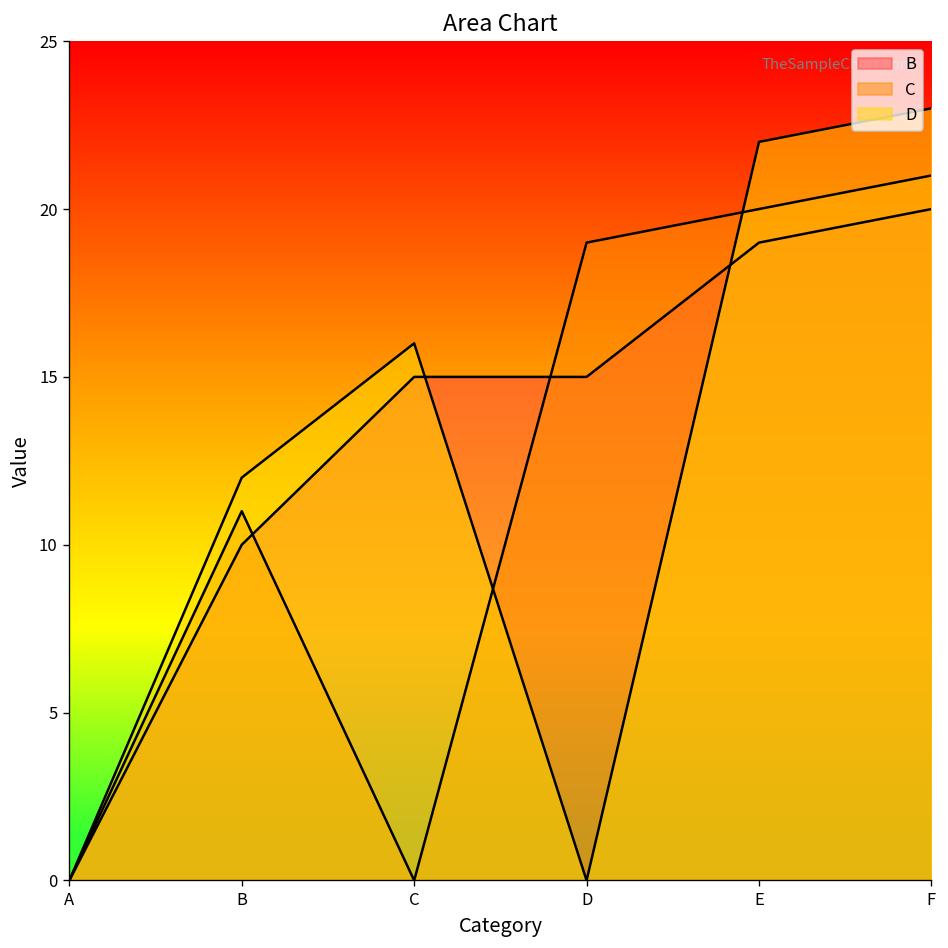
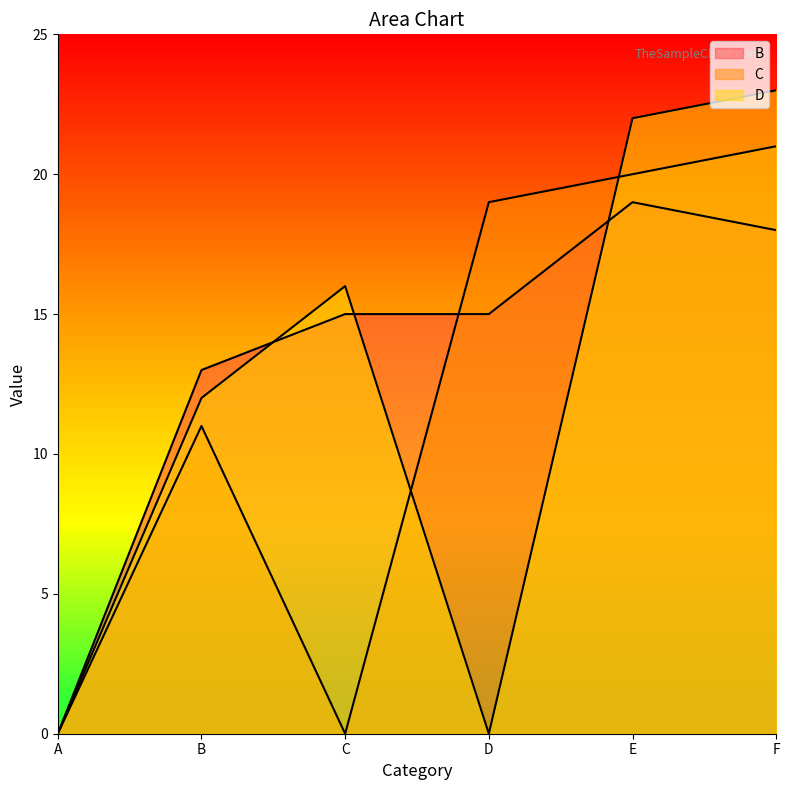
B, B: 10 -> 13
B, F: 20 -> 18
